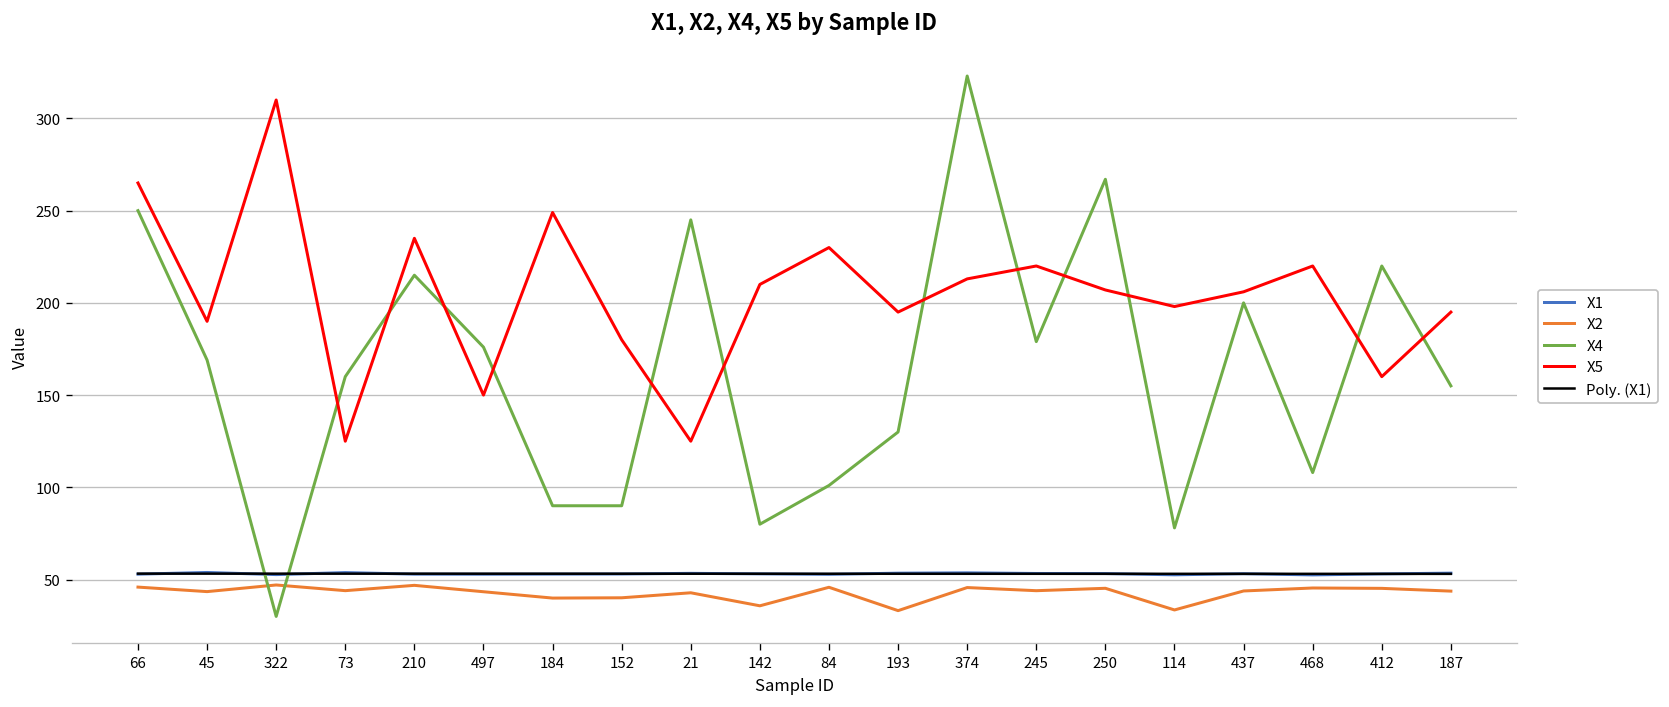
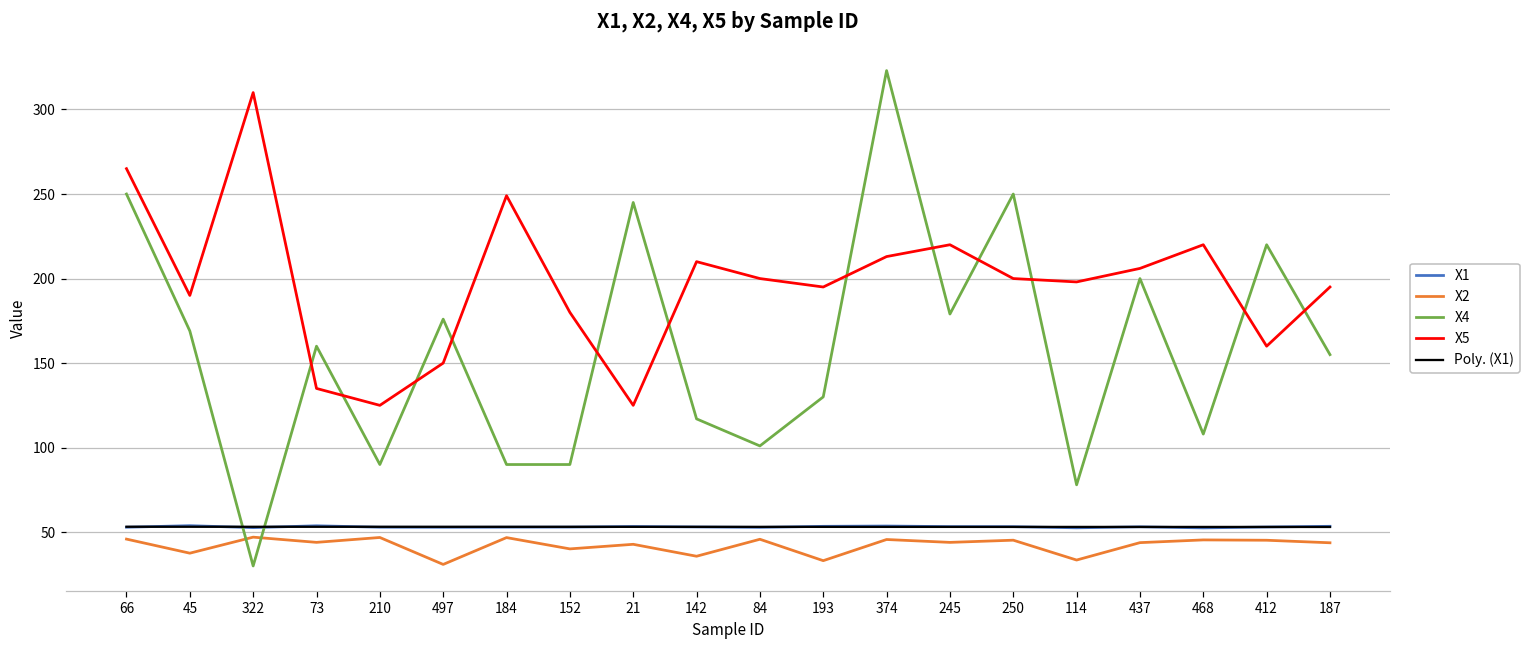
X2, 45: 43 -> 38
X5, 73: 125 -> 135
X4, 210: 215 -> 90
X5, 210: 235 -> 125
X2, 497: 43 -> 31
X2, 184: 40 -> 47
X4, 142: 80 -> 117
X5, 84: 230 -> 200
X4, 250: 267 -> 250
X5, 250: 207 -> 200
